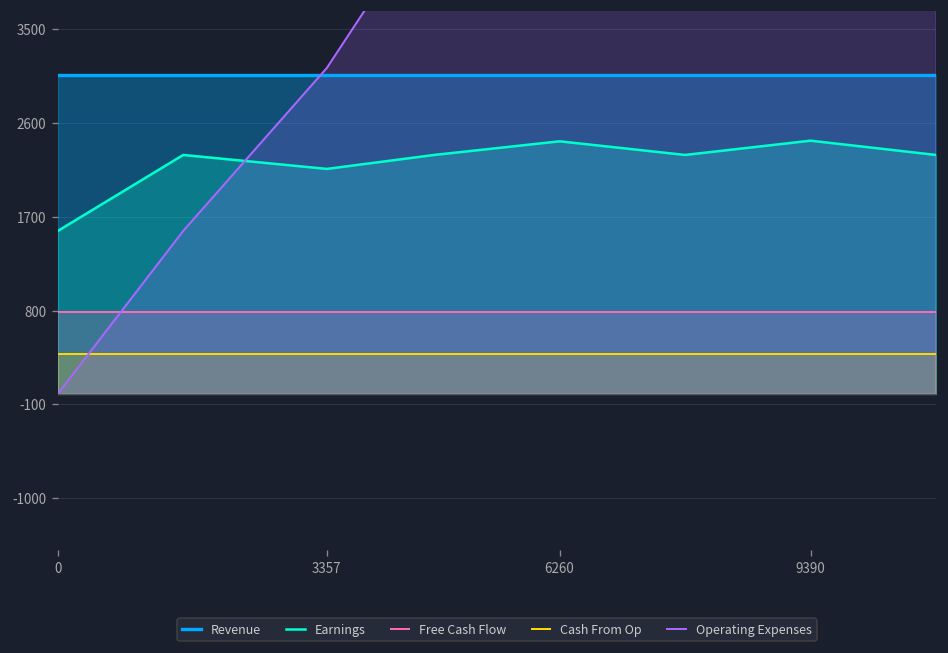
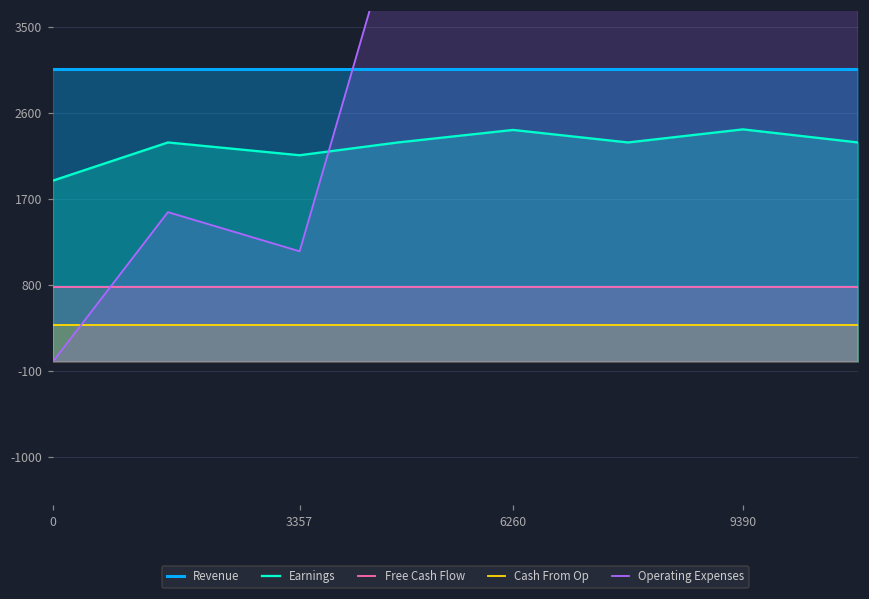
Earnings, 0: 1600 -> 1900
Operating Expenses, 3357: 3100 -> 1200
